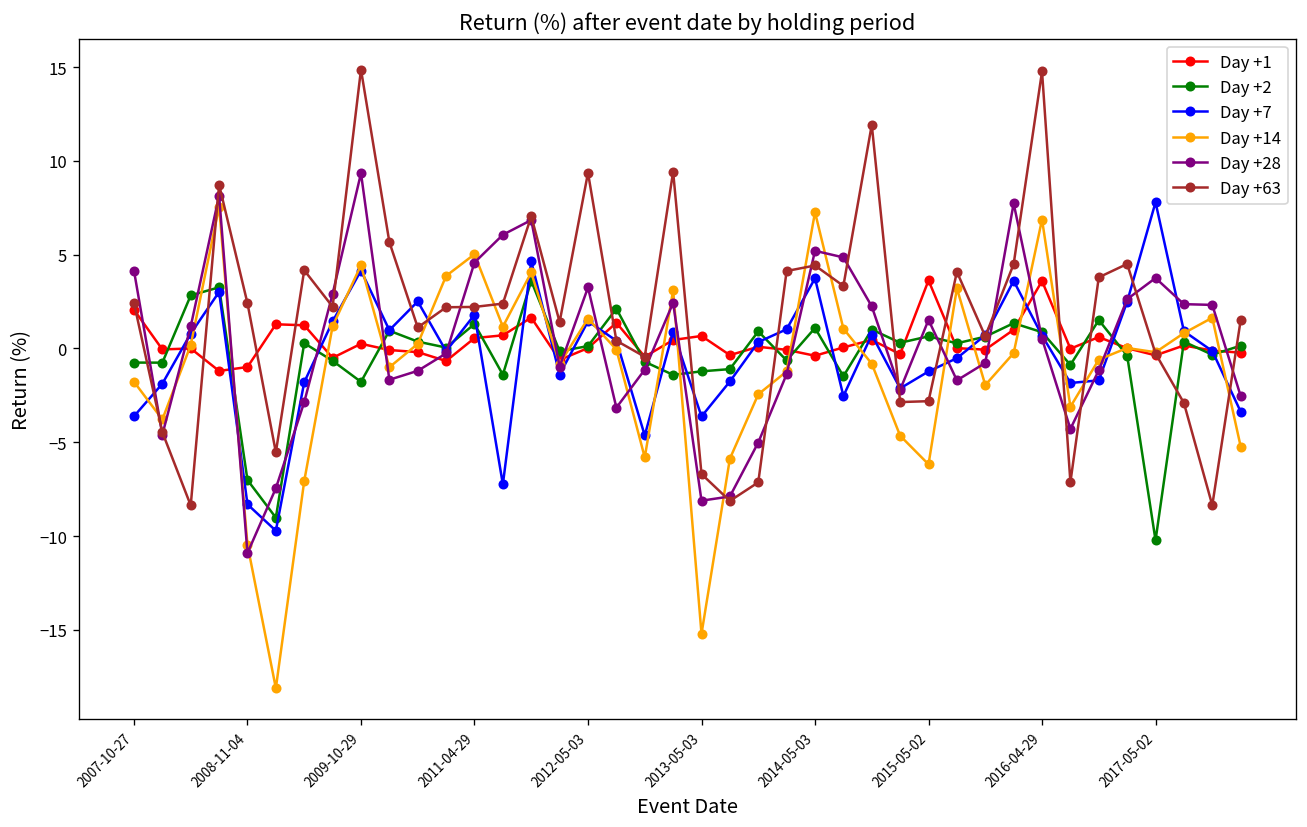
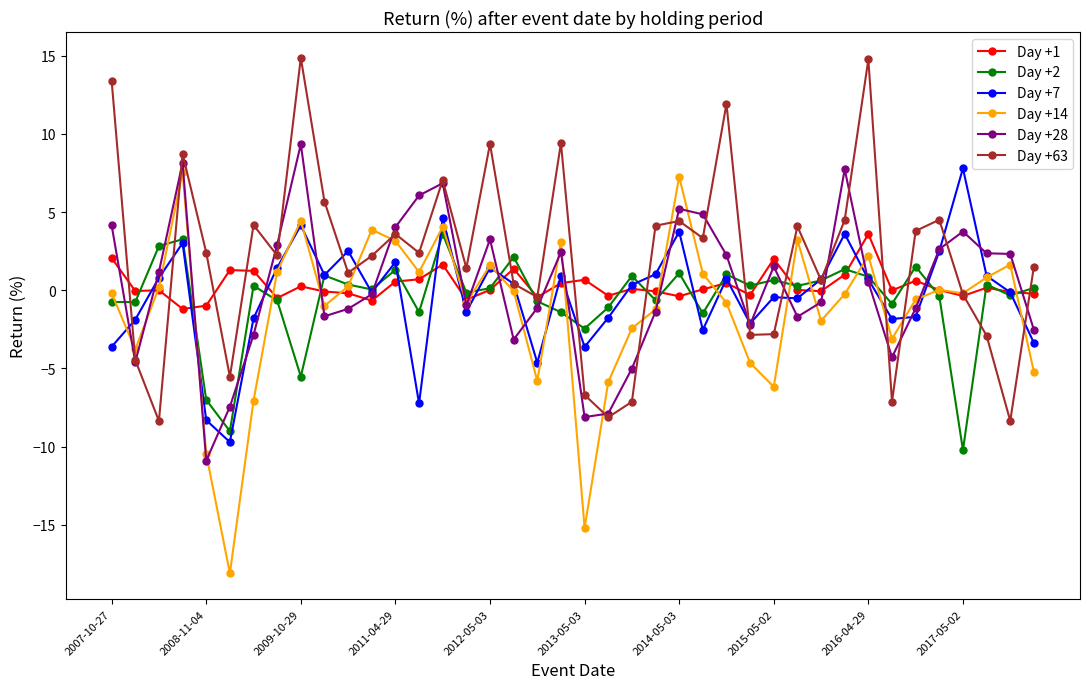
Day +14, 2007-10-27: -1.8 -> -0.2
Day +63, 2007-10-27: 2.4 -> 13.4
Day +2, 2009-10-29: -1.8 -> -5.5
Day +14, 2011-04-29: 5.0 -> 3.2
Day +28, 2011-04-29: 4.6 -> 4.0
Day +63, 2011-04-29: 2.2 -> 3.6
Day +2, 2013-05-03: -1.2 -> -2.5
Day +1, 2015-05-02: 3.6 -> 2.0
Day +7, 2015-05-02: -1.2 -> -0.4
Day +14, 2016-04-29: 6.9 -> 2.2
